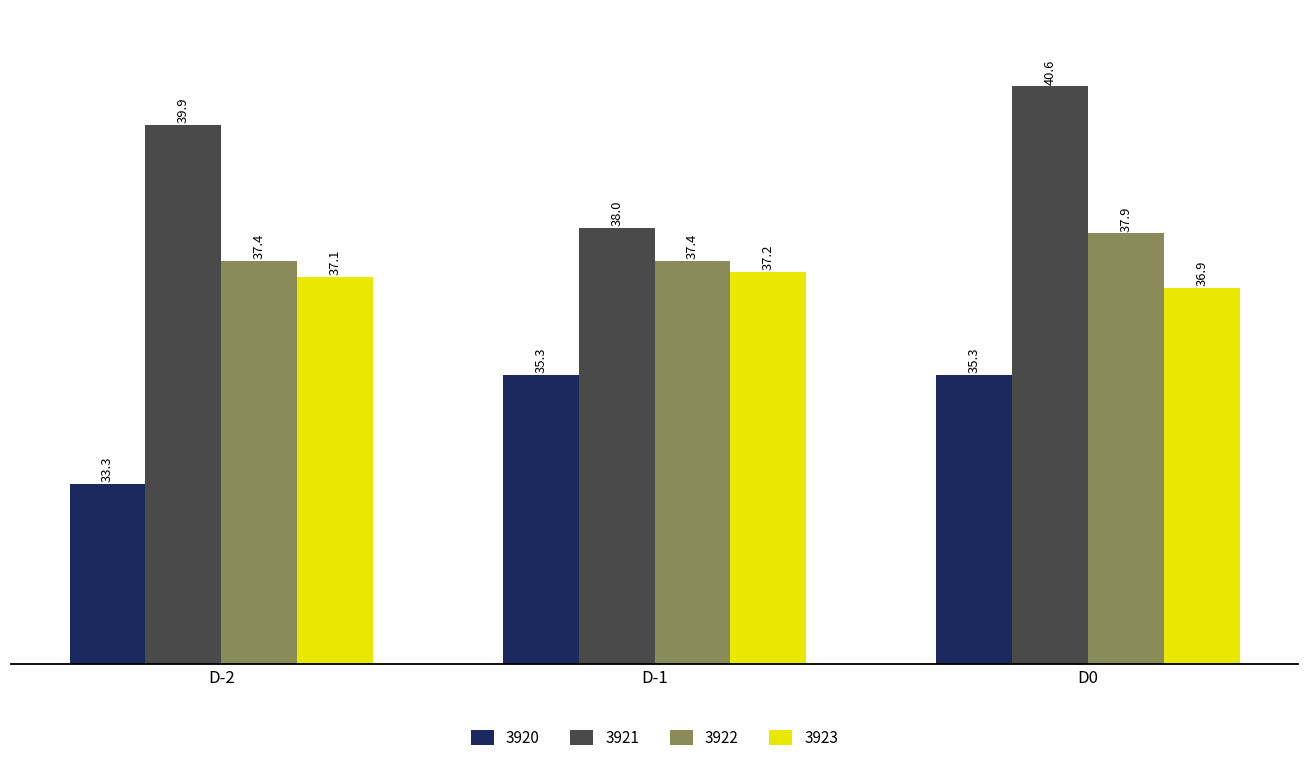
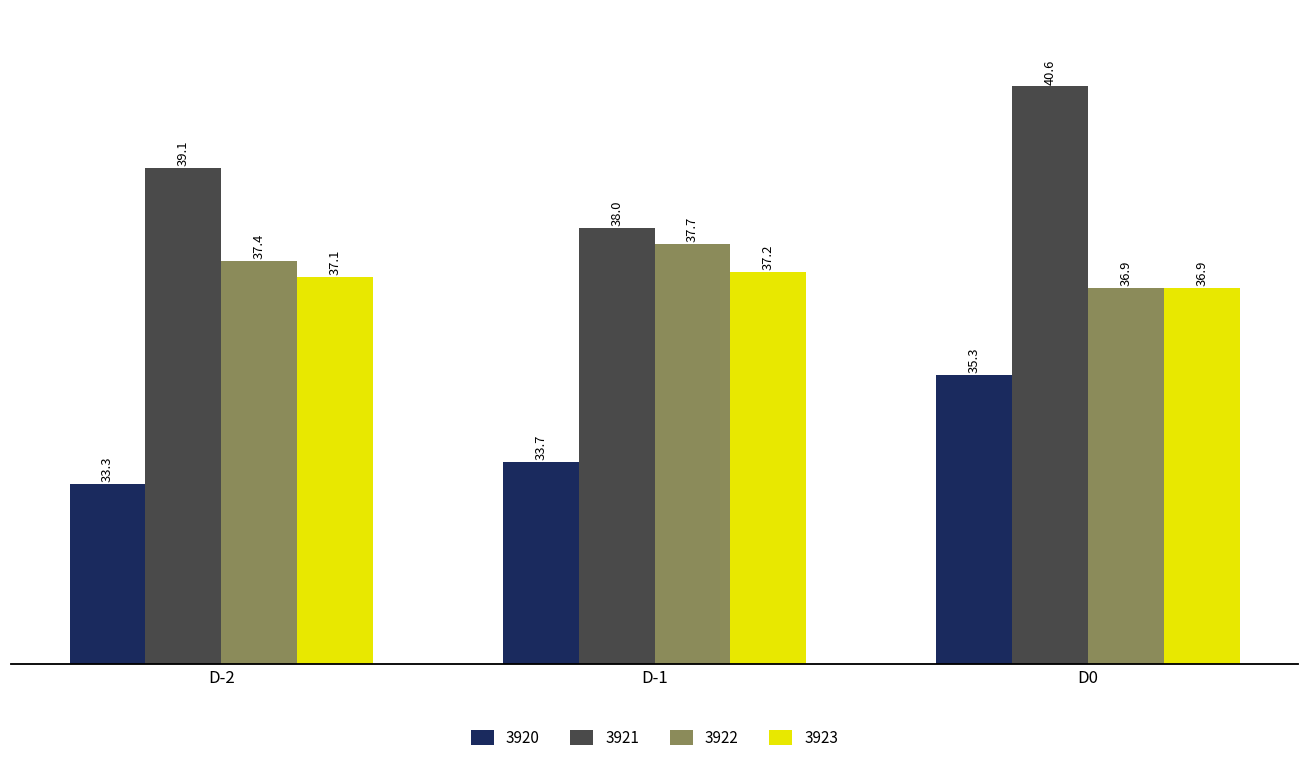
3921, D-2: 39.9 -> 39.1
3920, D-1: 35.3 -> 33.7
3922, D-1: 37.4 -> 37.7
3922, D0: 37.9 -> 36.9
